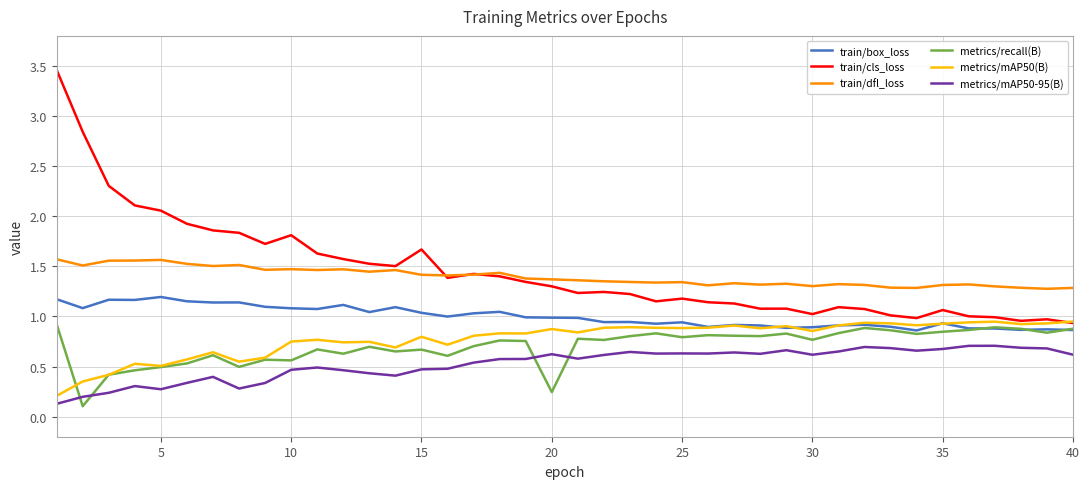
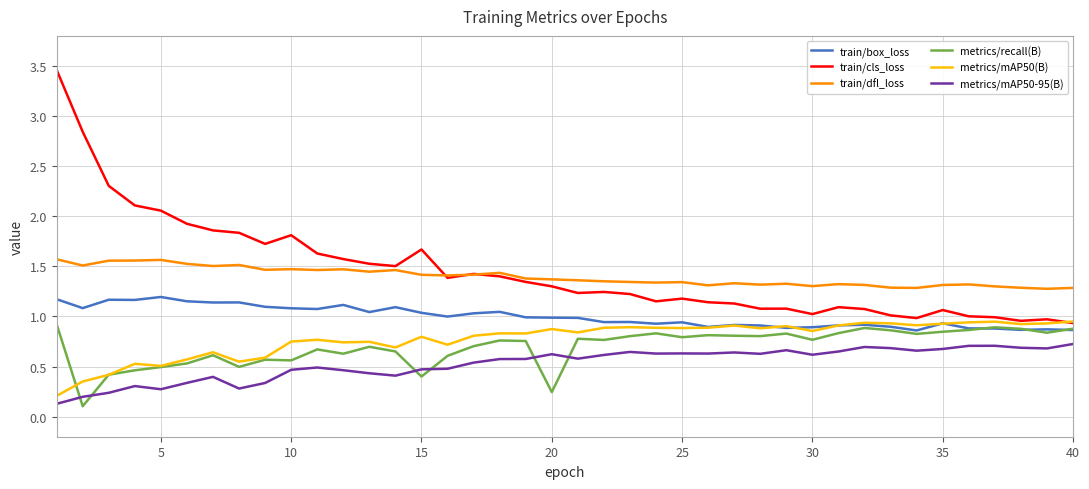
metrics/recall(B), 15: 0.67 -> 0.40
metrics/mAP50-95(B), 40: 0.62 -> 0.73
